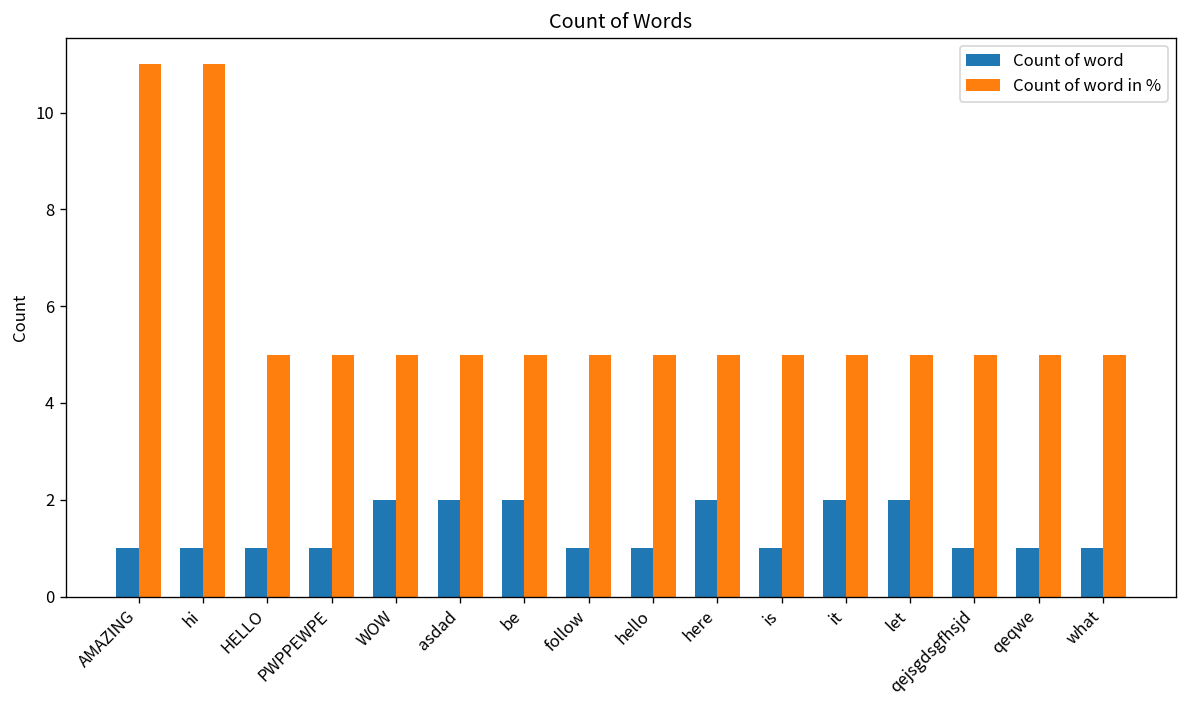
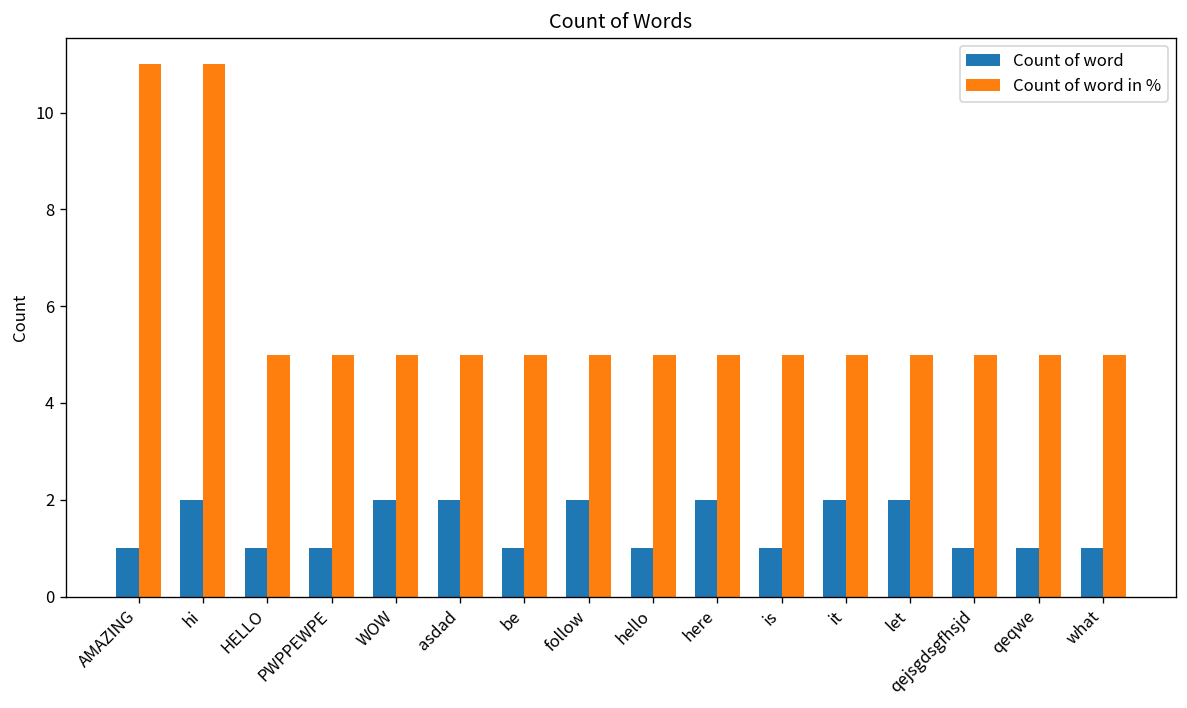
Count of word, hi: 1 -> 2
Count of word, be: 2 -> 1
Count of word, follow: 1 -> 2
